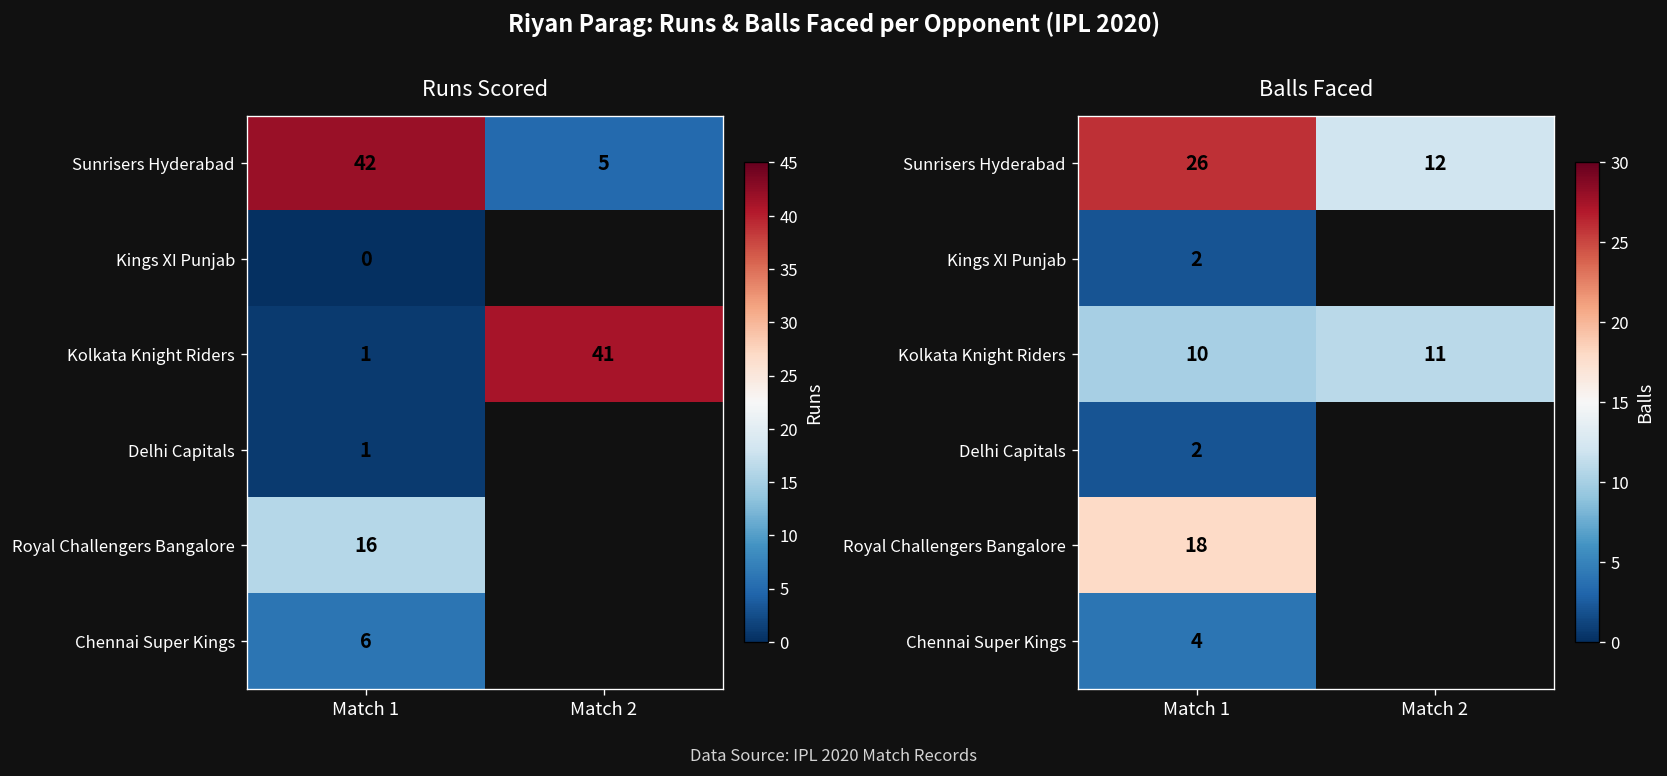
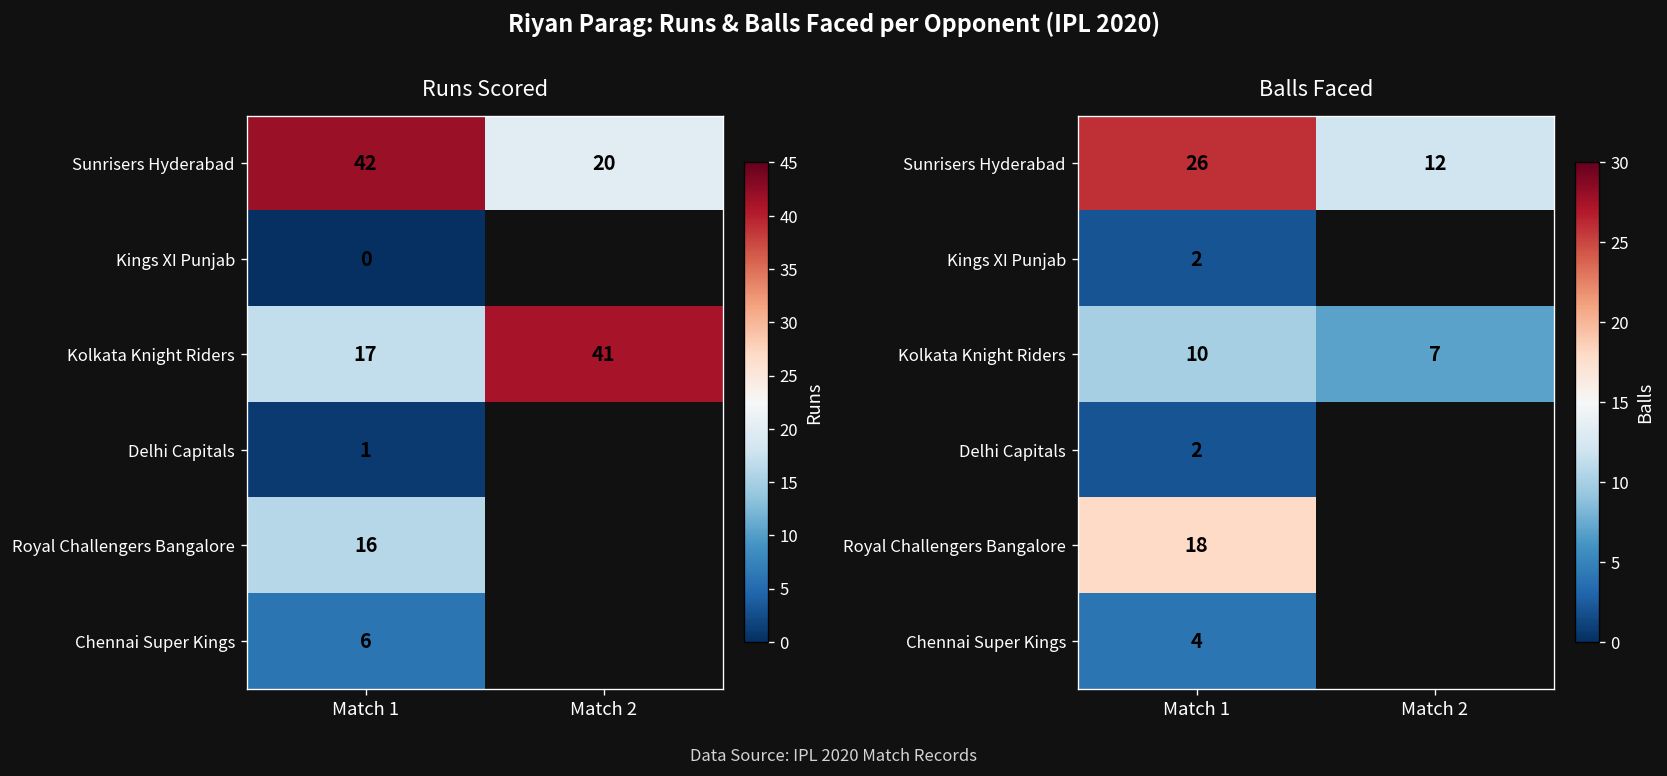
Runs Scored, Sunrisers Hyderabad, Match 2: 5 -> 20
Runs Scored, Kolkata Knight Riders, Match 1: 1 -> 17
Balls Faced, Kolkata Knight Riders, Match 2: 11 -> 7
